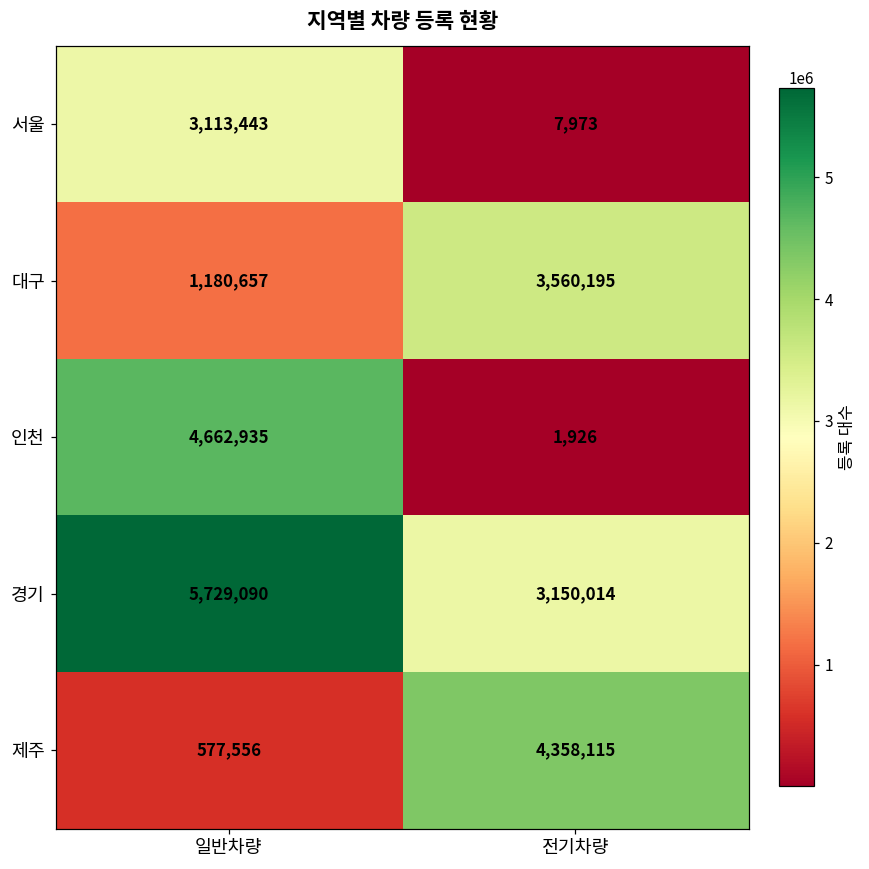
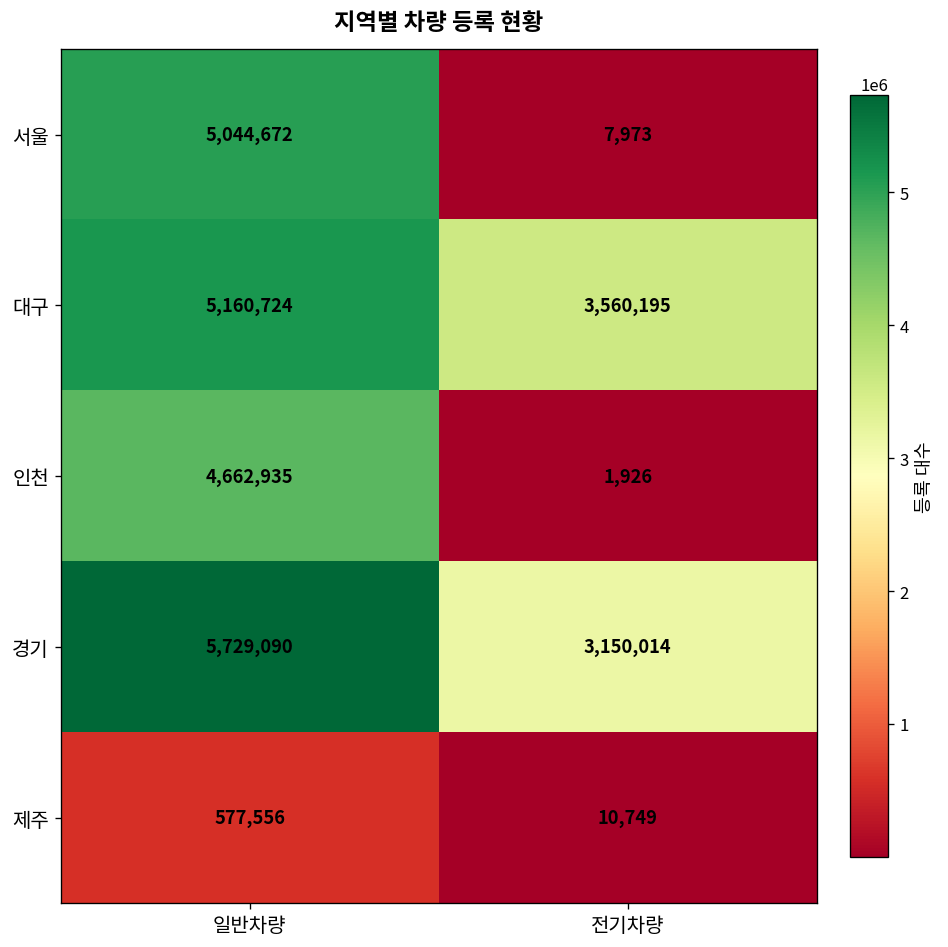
서울, 일반차량: 3,113,443 -> 5,044,672
대구, 일반차량: 1,180,657 -> 5,160,724
제주, 전기차량: 4,358,115 -> 10,749
